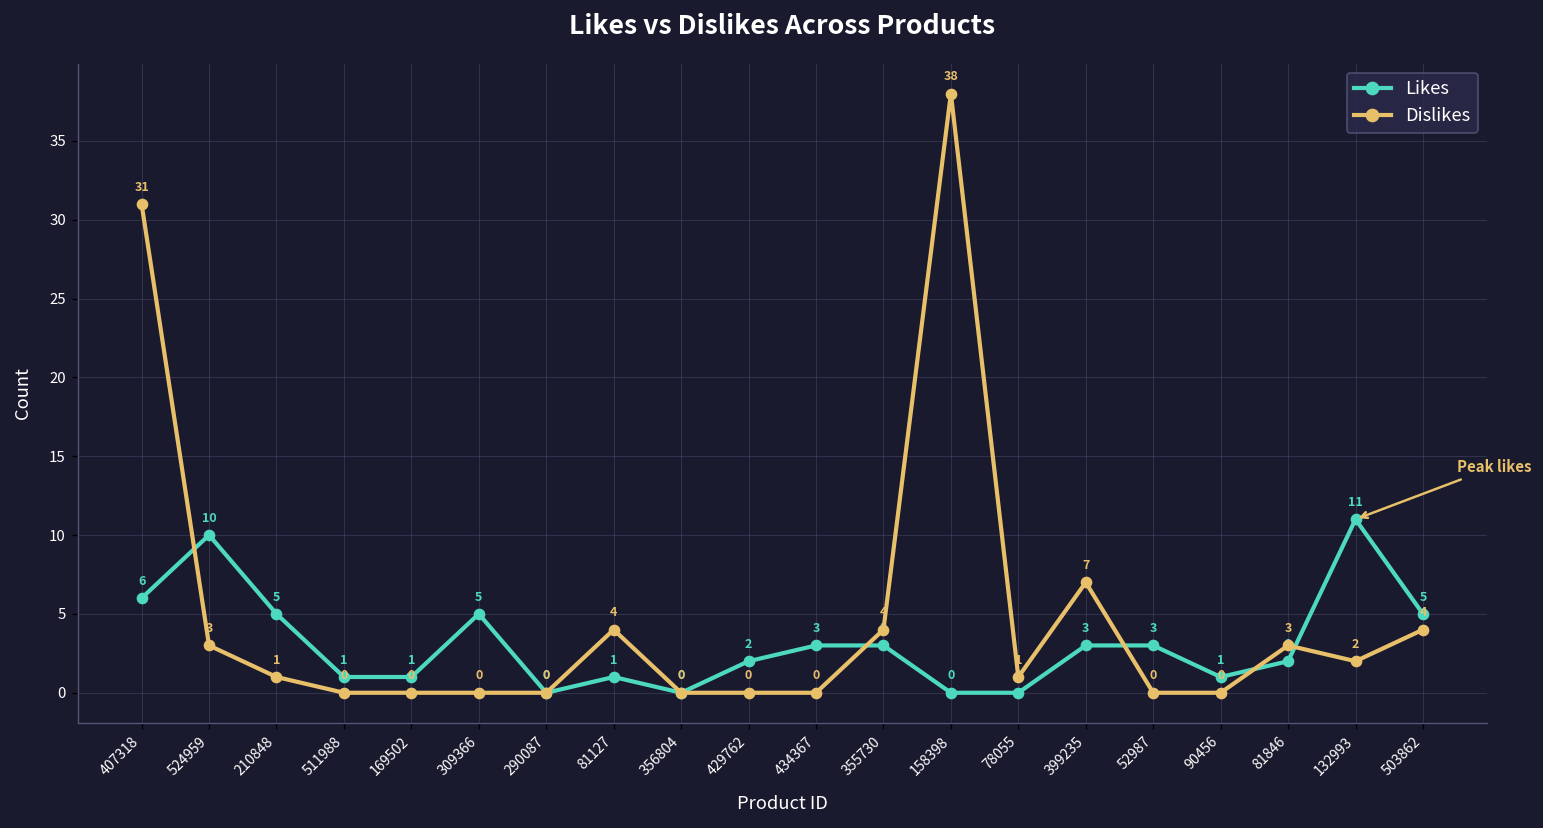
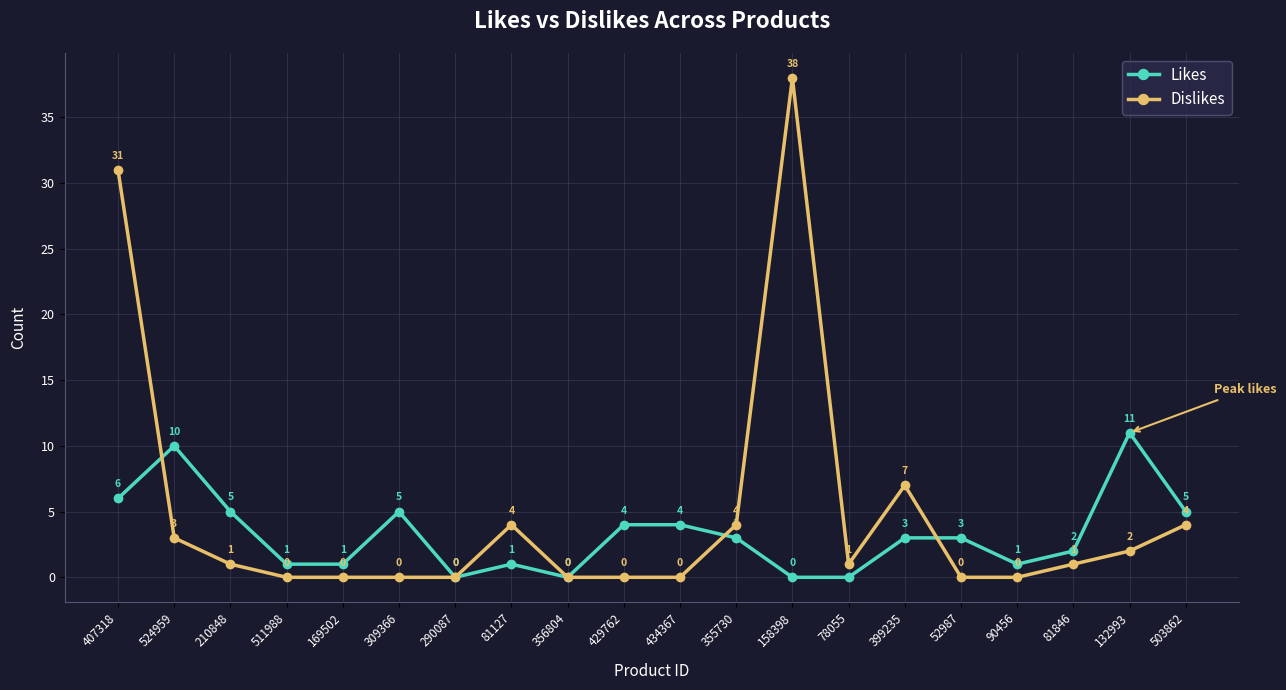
Likes, 429762: 2 -> 4
Likes, 434367: 3 -> 4
Dislikes, 81846: 3 -> 1
